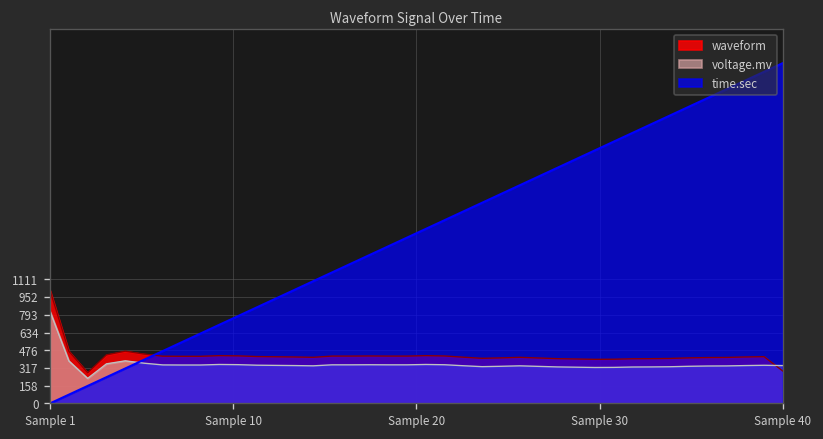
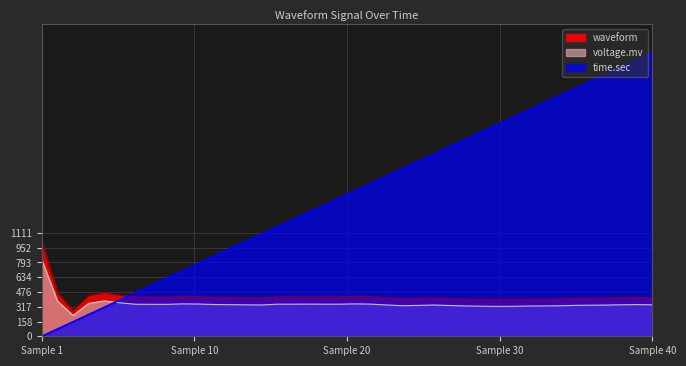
waveform, Sample 40: 300 -> 400
